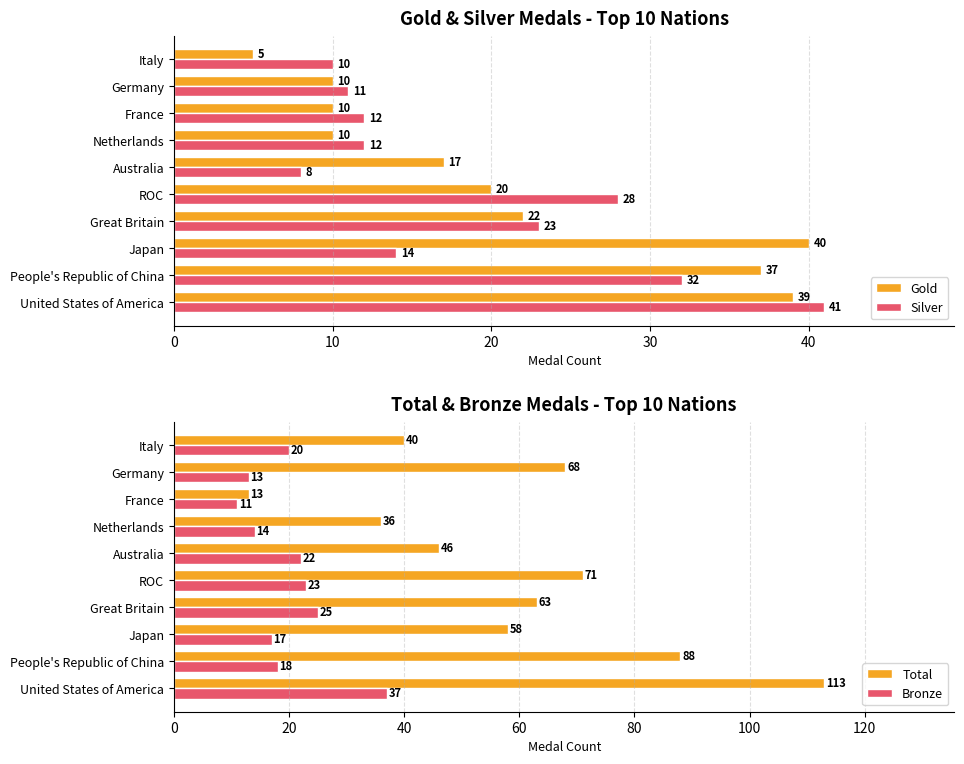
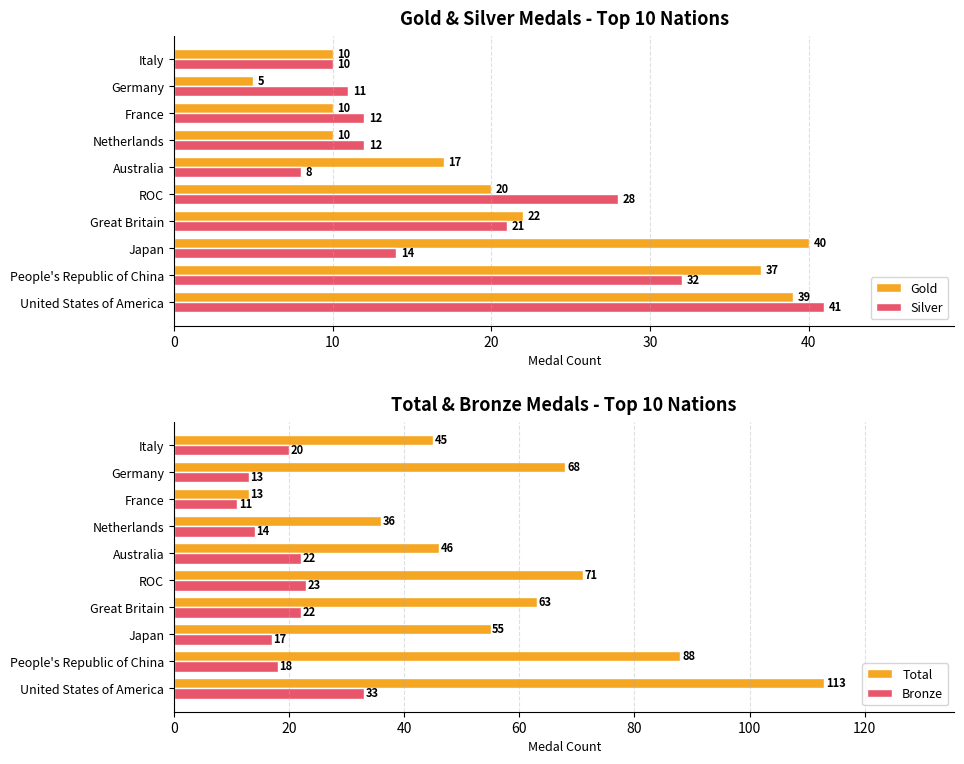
Gold & Silver Medals - Top 10 Nations, Gold, Italy: 5 -> 10
Gold & Silver Medals - Top 10 Nations, Gold, Germany: 10 -> 5
Gold & Silver Medals - Top 10 Nations, Silver, Great Britain: 23 -> 21
Total & Bronze Medals - Top 10 Nations, Total, Italy: 40 -> 45
Total & Bronze Medals - Top 10 Nations, Bronze, Great Britain: 25 -> 22
Total & Bronze Medals - Top 10 Nations, Total, Japan: 58 -> 55
Total & Bronze Medals - Top 10 Nations, Bronze, United States of America: 37 -> 33
